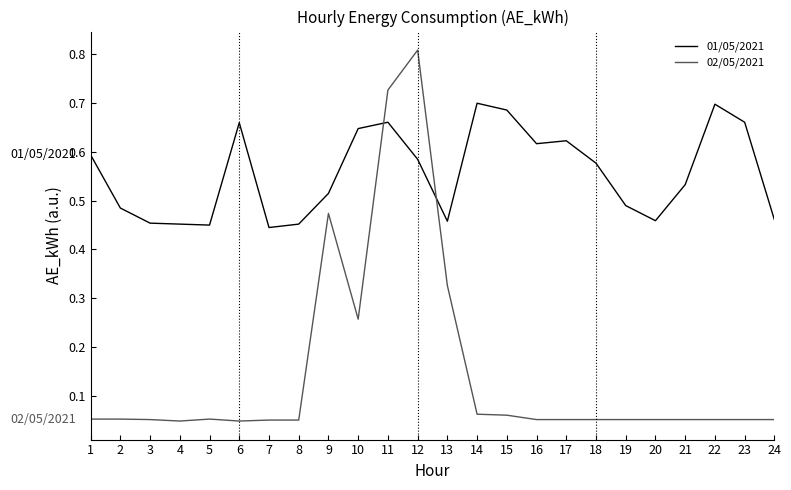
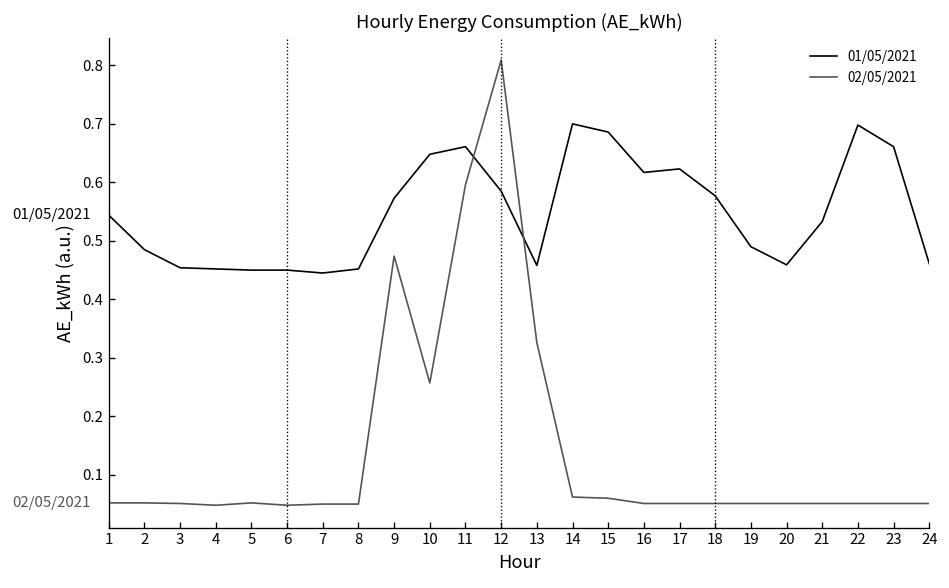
01/05/2021, 1: 0.59 -> 0.54
01/05/2021, 6: 0.66 -> 0.45
01/05/2021, 9: 0.52 -> 0.57
02/05/2021, 11: 0.73 -> 0.60
